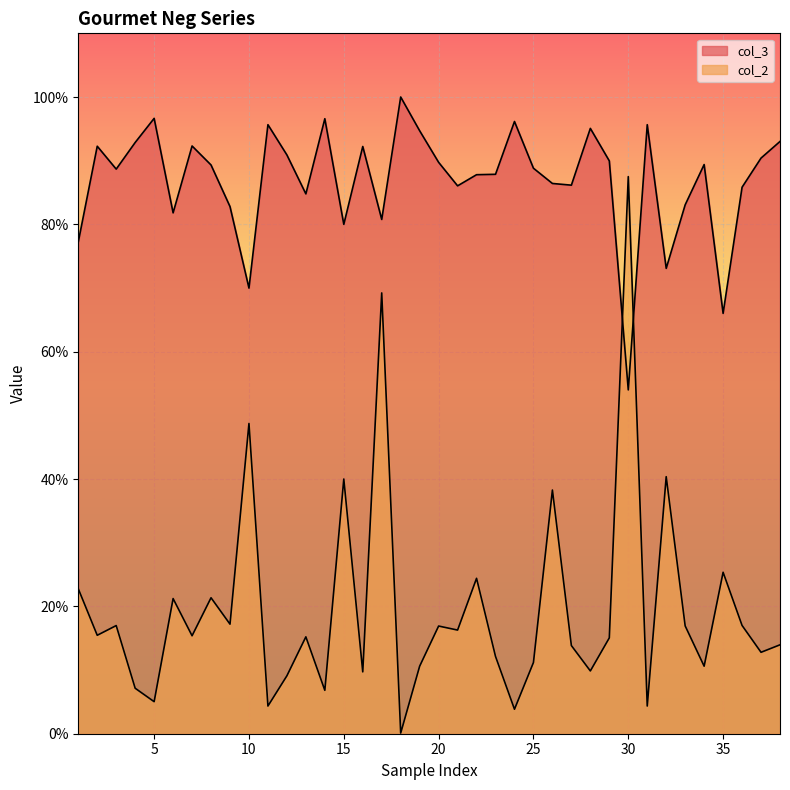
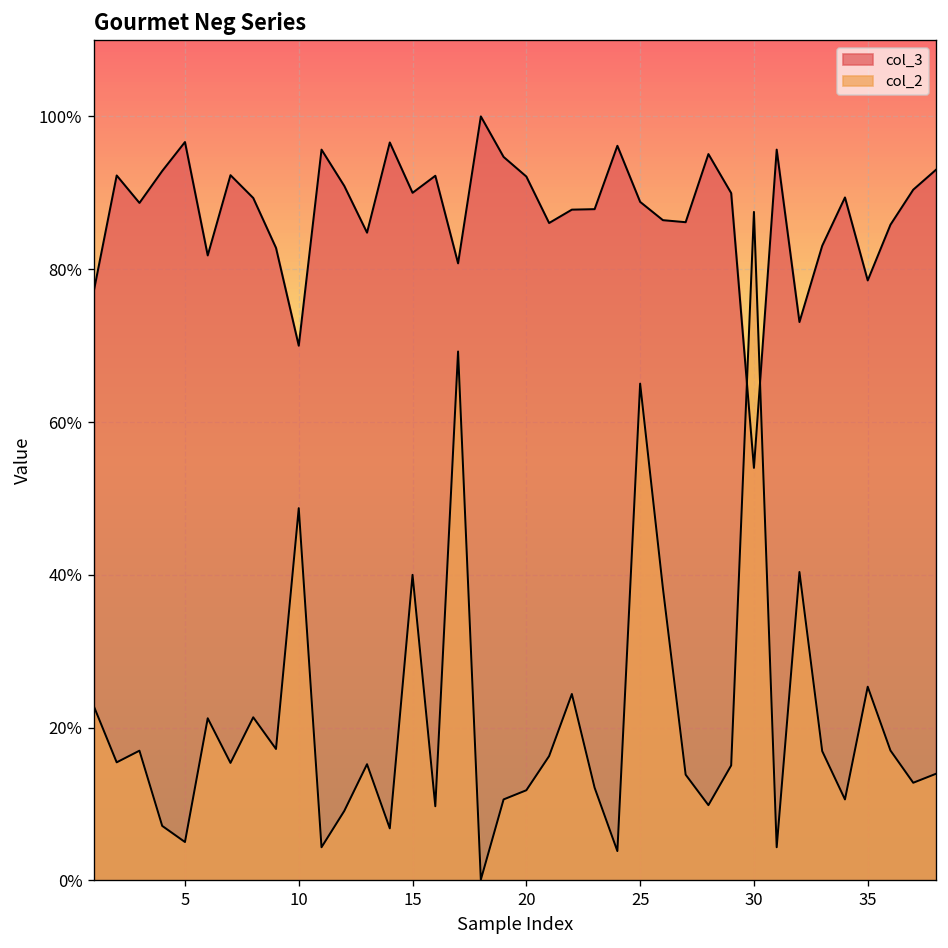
col_3, 15: 80% -> 90%
col_3, 20: 90% -> 92%
col_2, 20: 17% -> 12%
col_2, 25: 11% -> 65%
col_3, 35: 66% -> 79%
